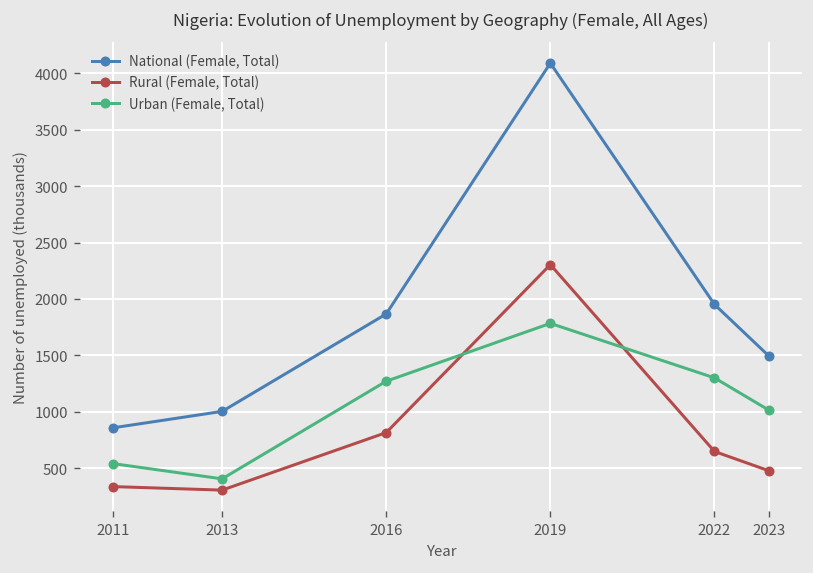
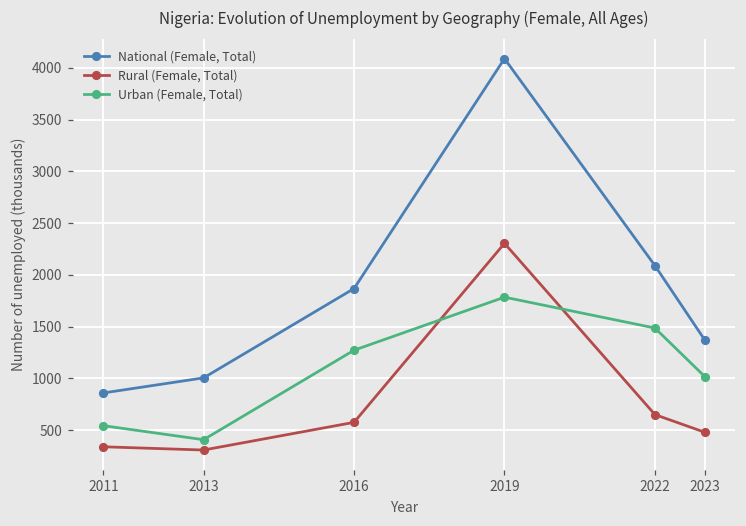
Rural (Female, Total), 2016: 800 -> 600
National (Female, Total), 2022: 2000 -> 2100
Urban (Female, Total), 2022: 1300 -> 1500
National (Female, Total), 2023: 1500 -> 1400
